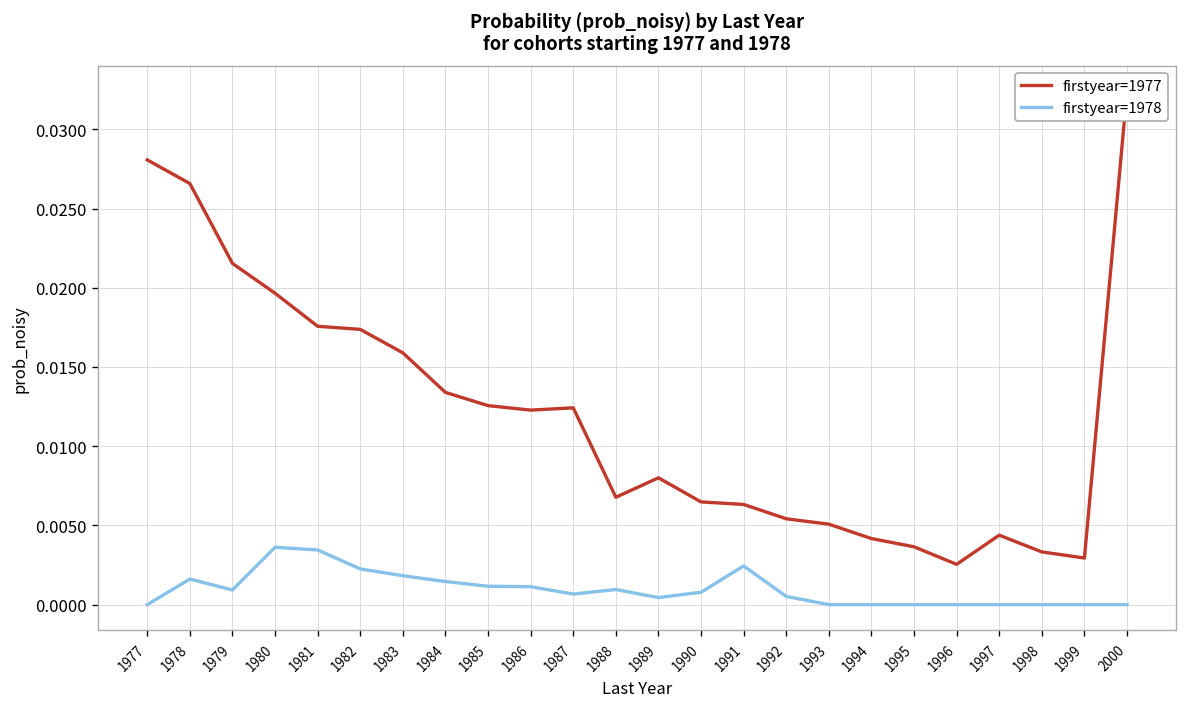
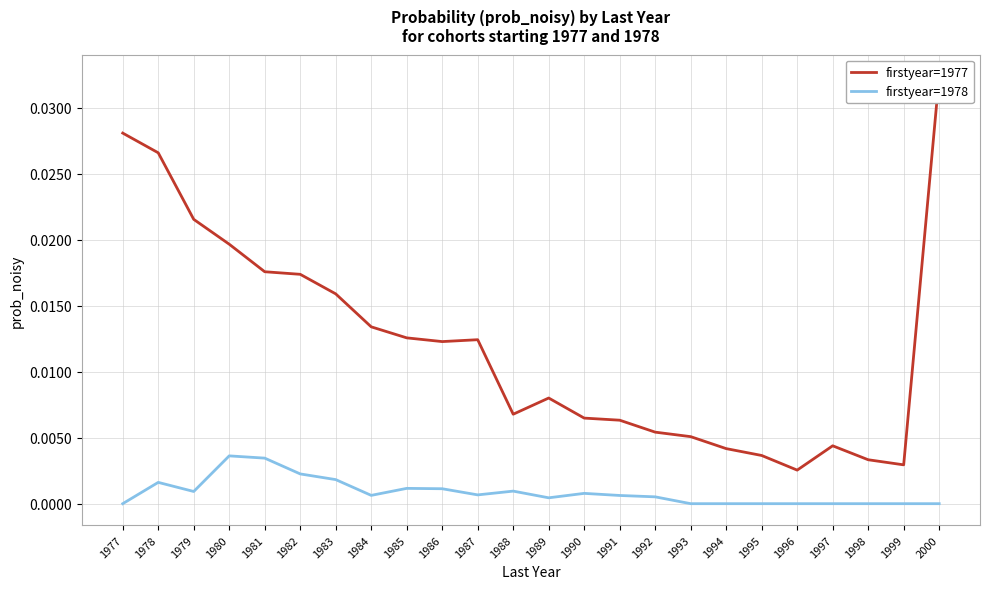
firstyear=1978, 1984: 0.0015 -> 0.0006
firstyear=1978, 1991: 0.0024 -> 0.0006
